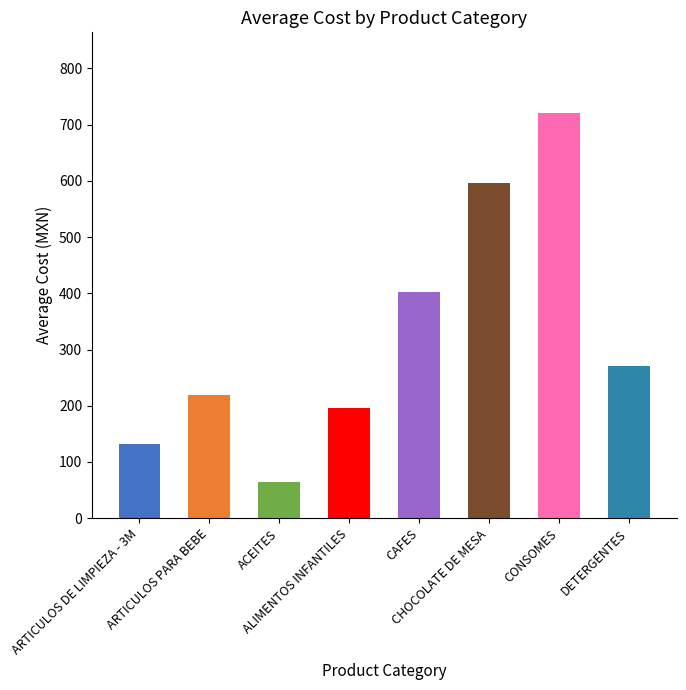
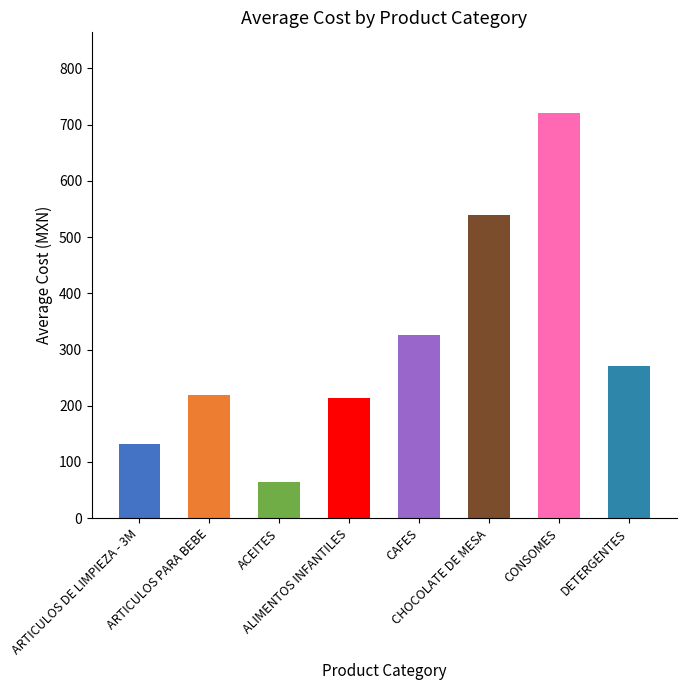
ALIMENTOS INFANTILES: 200 -> 210
CAFES: 400 -> 330
CHOCOLATE DE MESA: 600 -> 540
